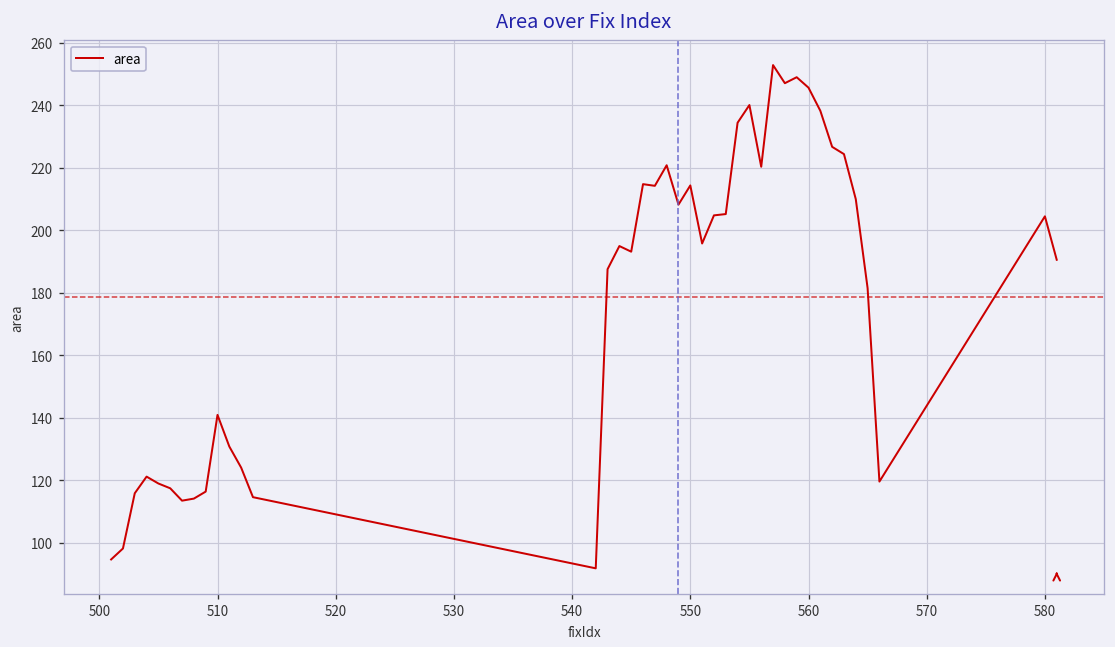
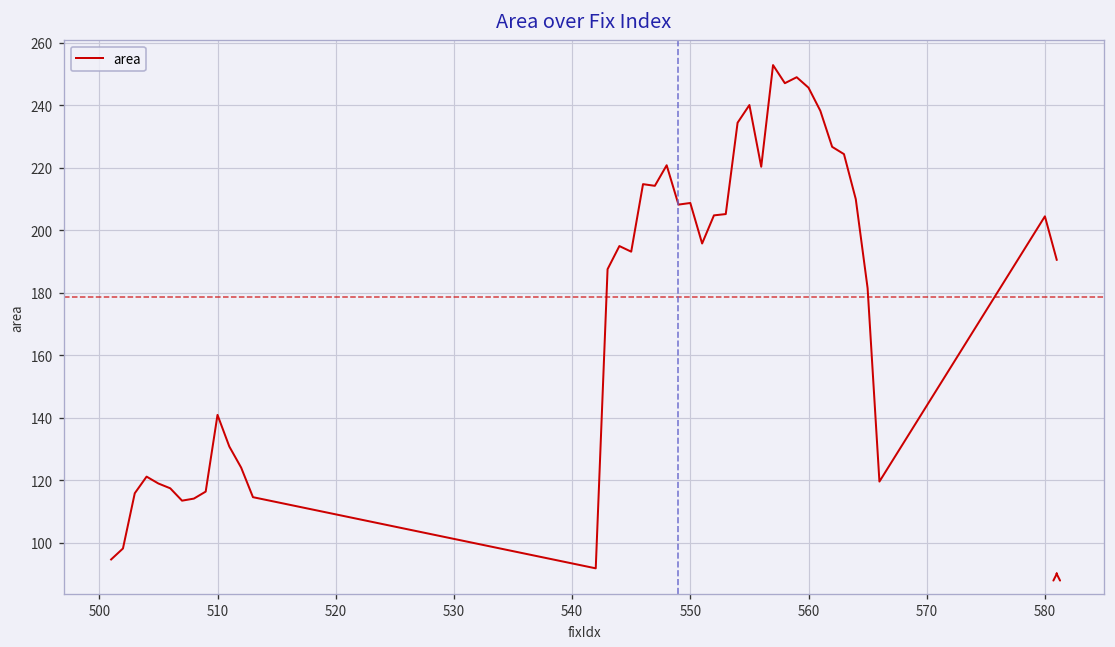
550: 214 -> 209
